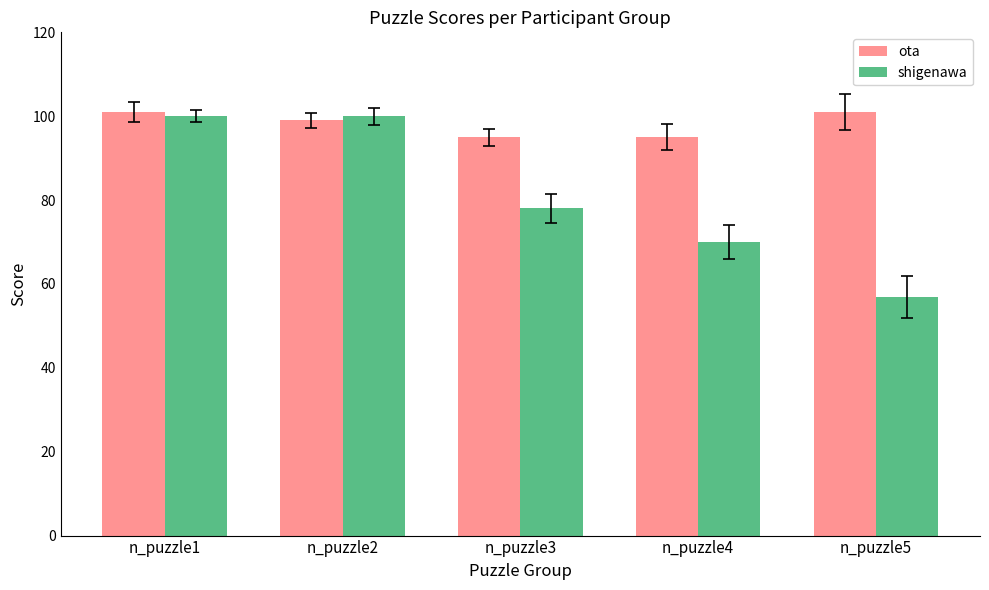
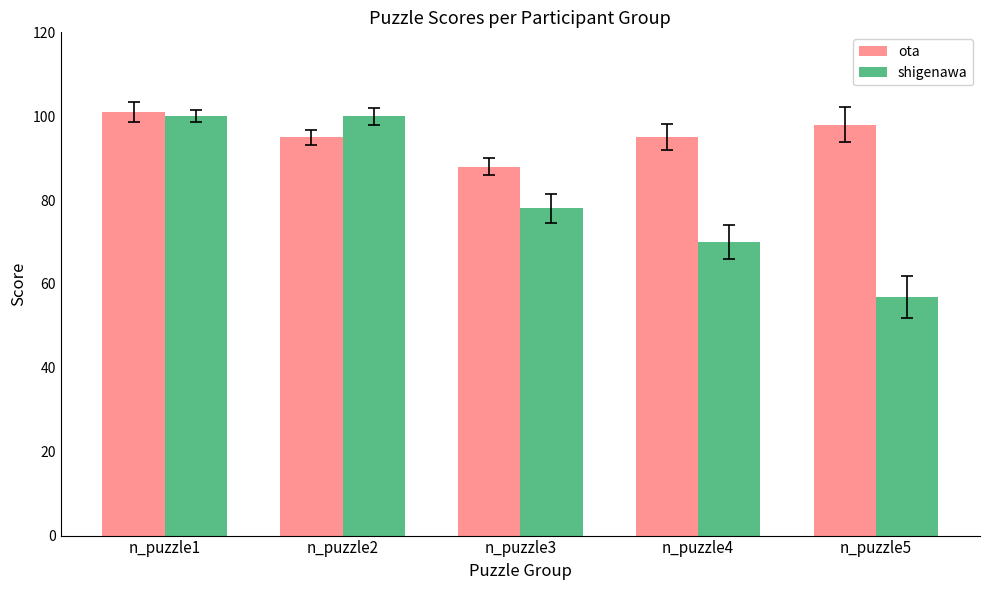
ota, n_puzzle2: 99 -> 95
ota, n_puzzle3: 95 -> 88
ota, n_puzzle5: 101 -> 98
